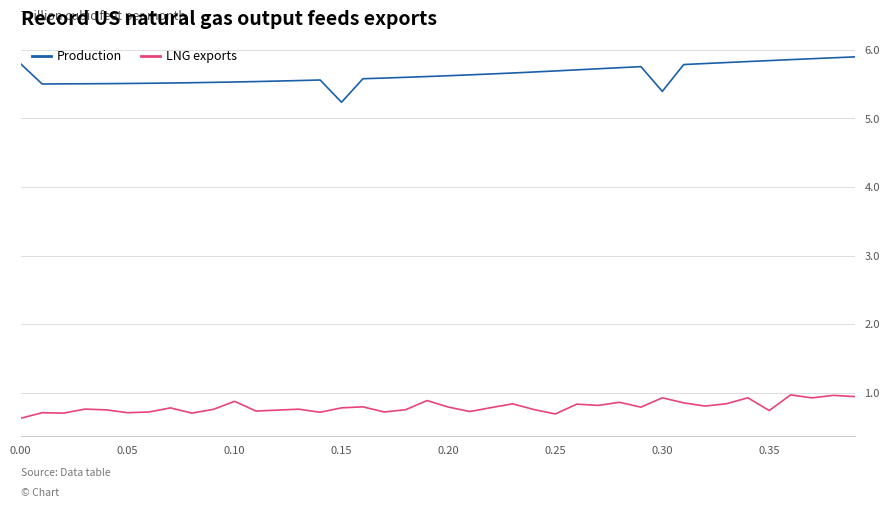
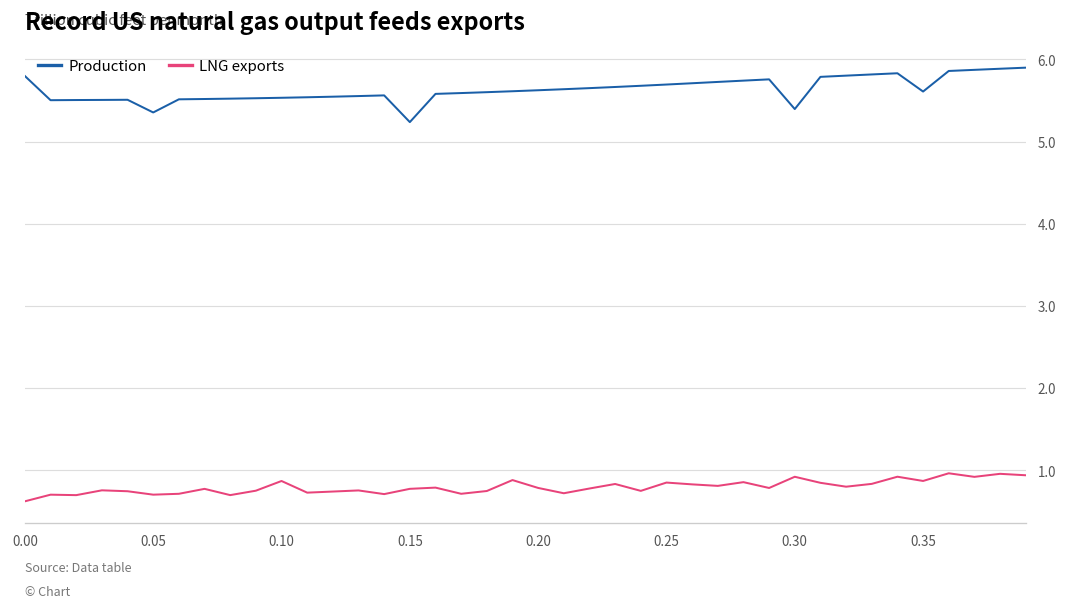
Production, 0.05: 5.5 -> 5.4
LNG exports, 0.25: 0.7 -> 0.9
Production, 0.35: 5.8 -> 5.6
LNG exports, 0.35: 0.7 -> 0.9
